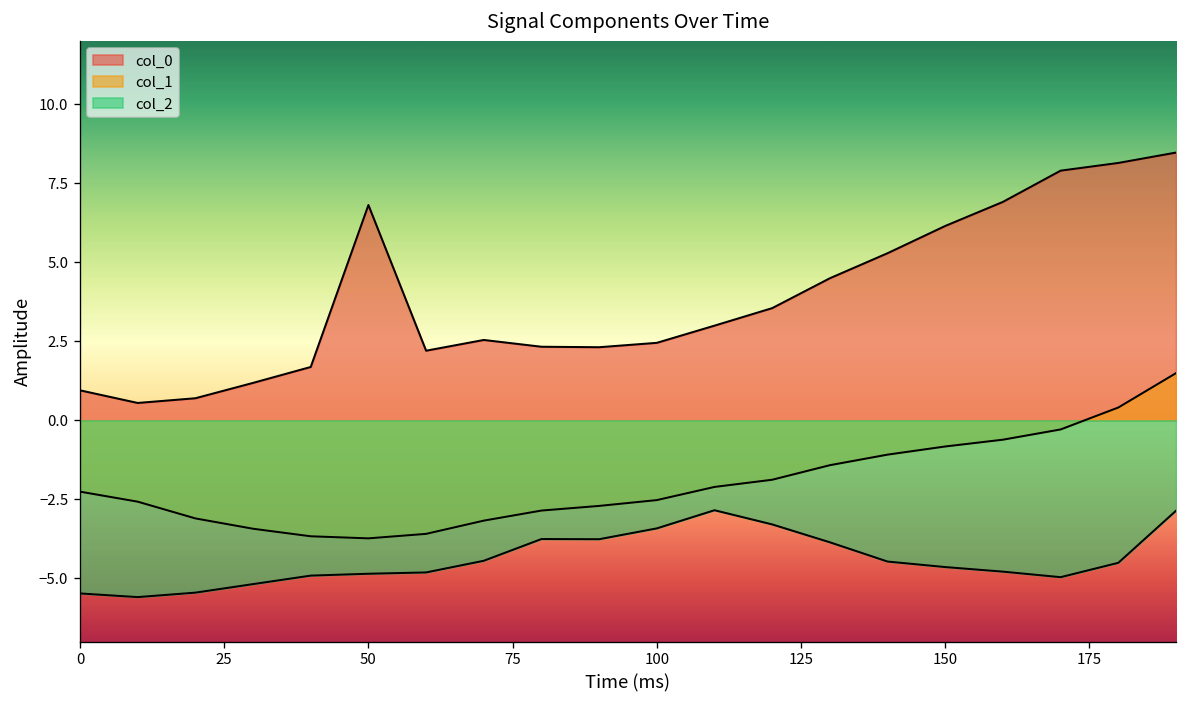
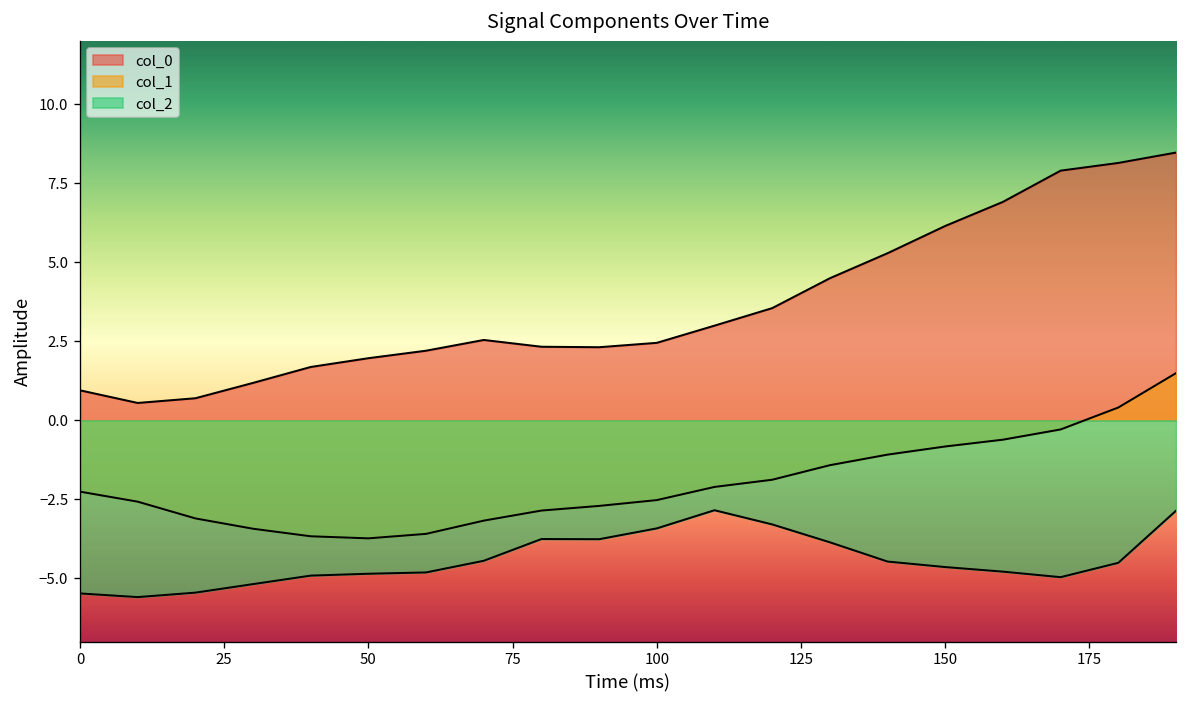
col_0, 50: 6.8 -> 2.0
